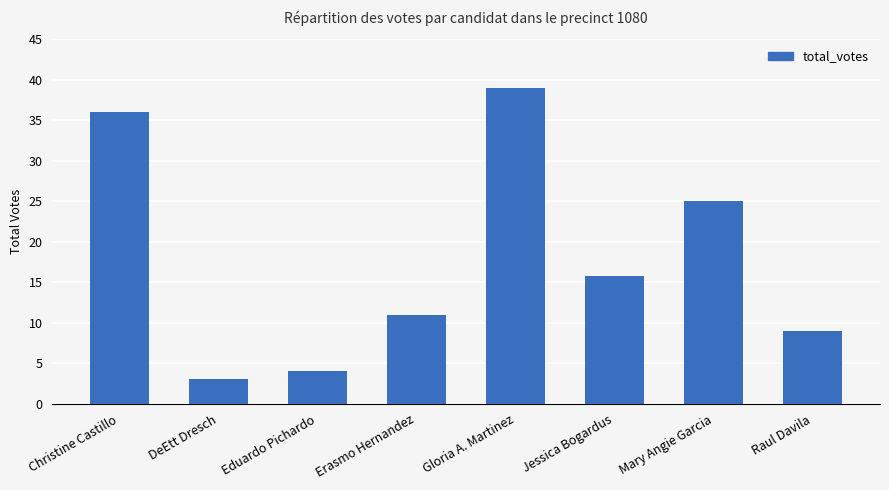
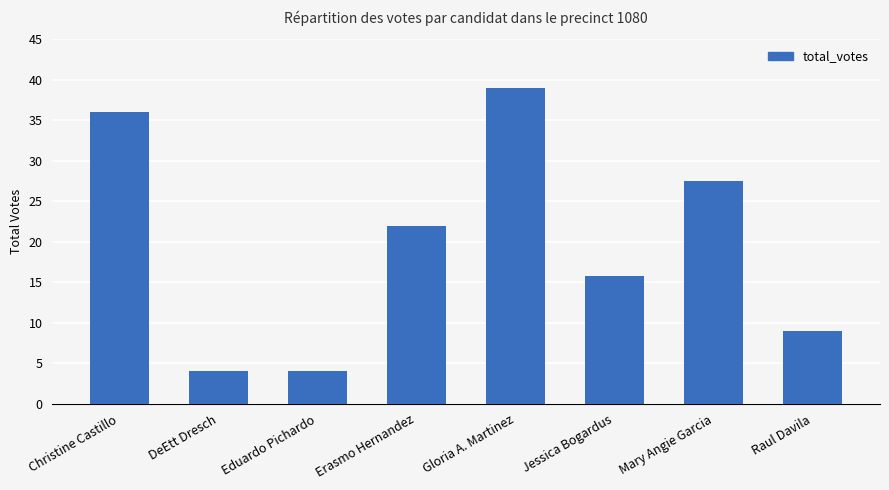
DeEtt Dresch: 3 -> 4
Erasmo Hernandez: 11 -> 22
Mary Angie Garcia: 25 -> 28
